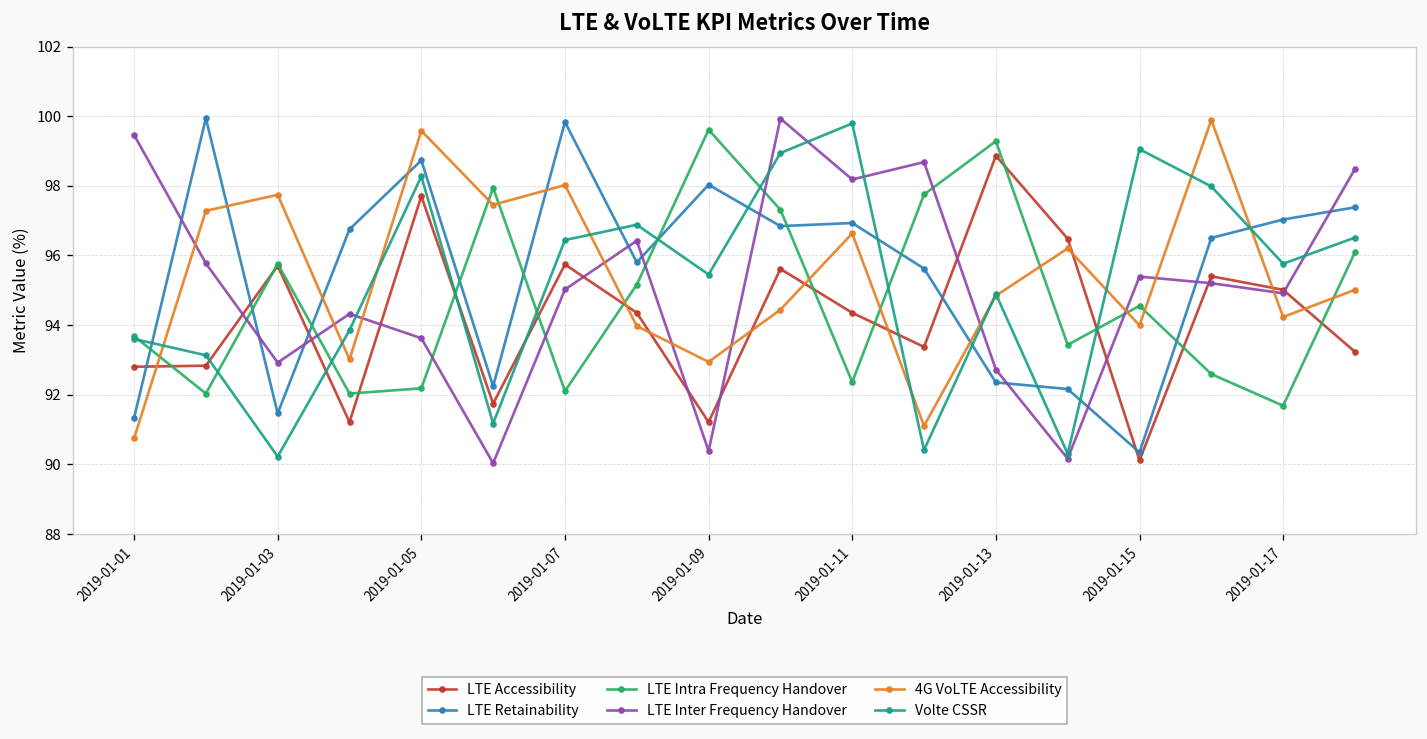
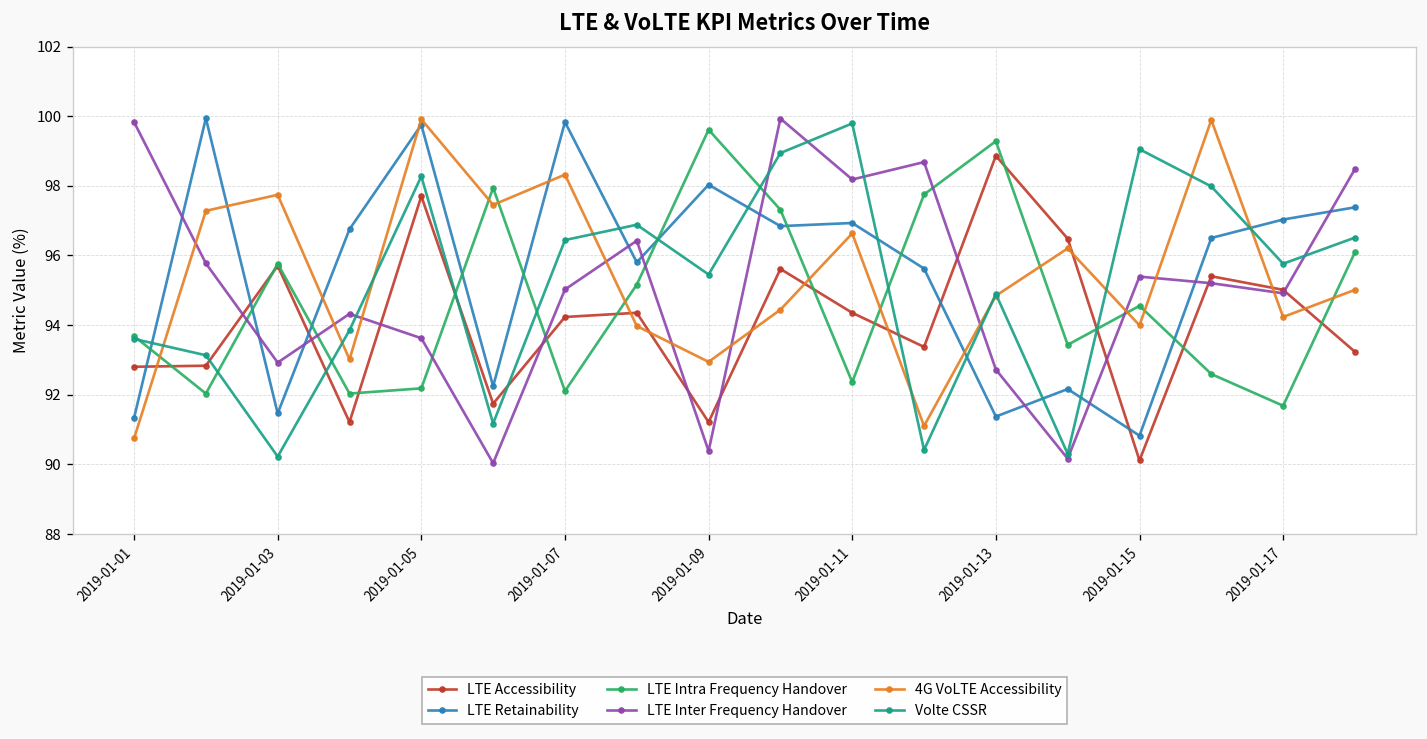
LTE Inter Frequency Handover, 2019-01-01: 99.5 -> 99.8
LTE Retainability, 2019-01-05: 98.7 -> 99.8
4G VoLTE Accessibility, 2019-01-05: 99.6 -> 99.9
LTE Accessibility, 2019-01-07: 95.7 -> 94.2
4G VoLTE Accessibility, 2019-01-07: 98.0 -> 98.3
LTE Retainability, 2019-01-13: 92.4 -> 91.4
LTE Retainability, 2019-01-15: 90.3 -> 90.8
